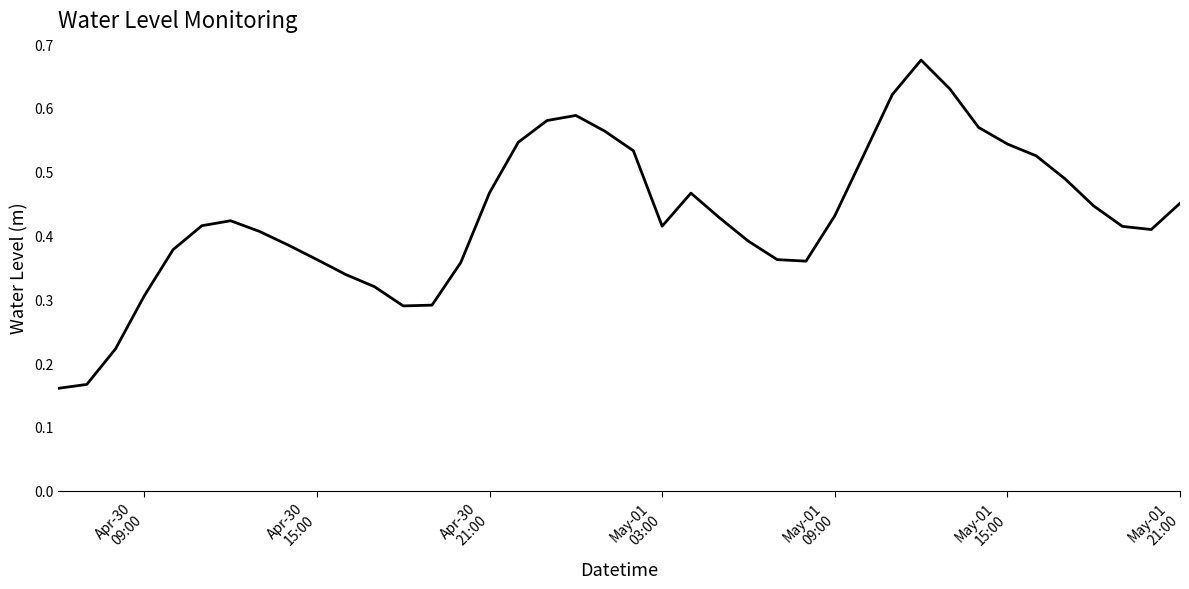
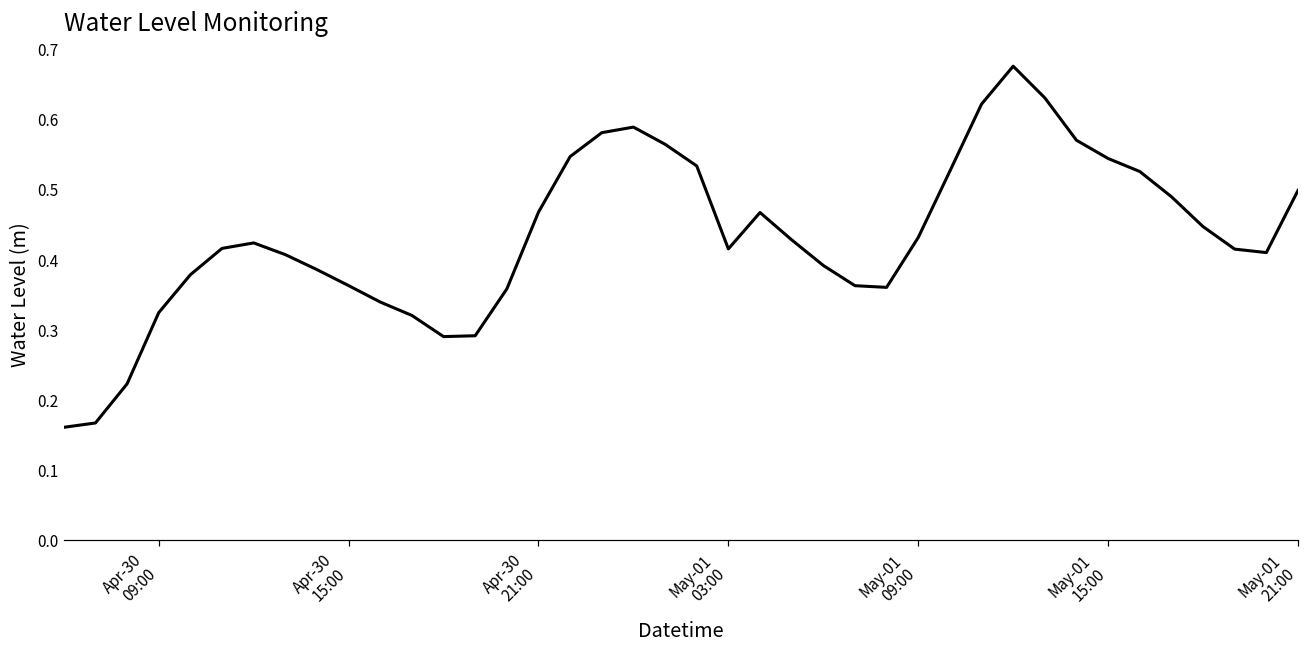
Apr-30 09:00: 0.31 -> 0.32
May-01 21:00: 0.45 -> 0.50
